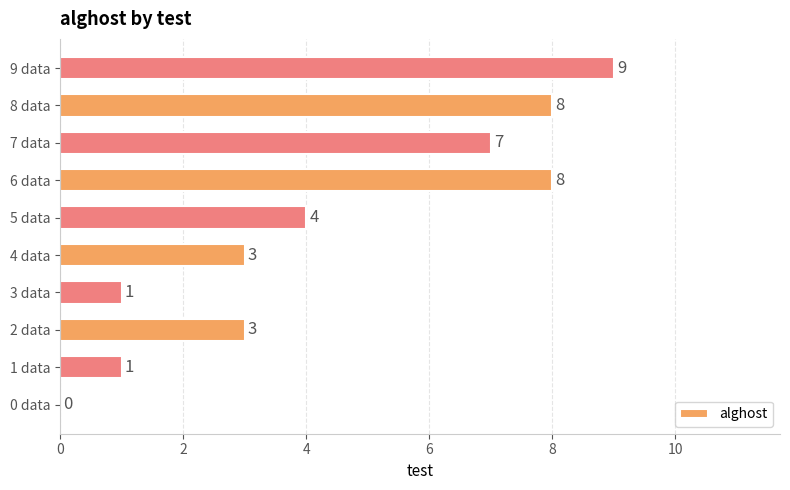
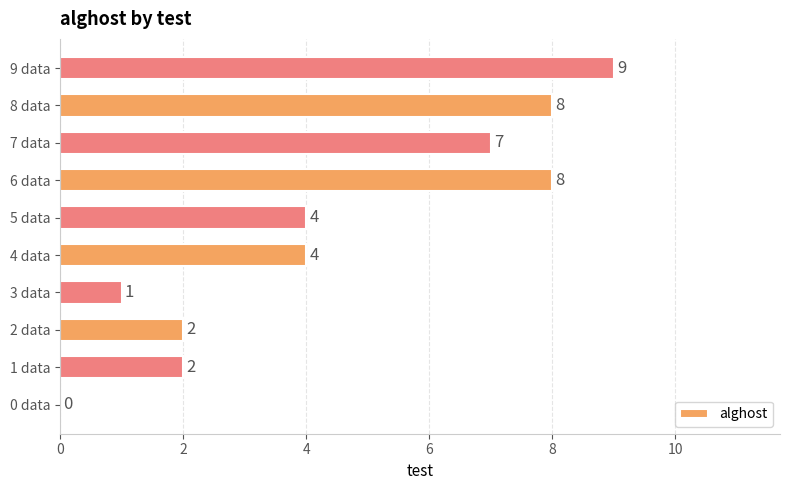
4 data: 3 -> 4
2 data: 3 -> 2
1 data: 1 -> 2
